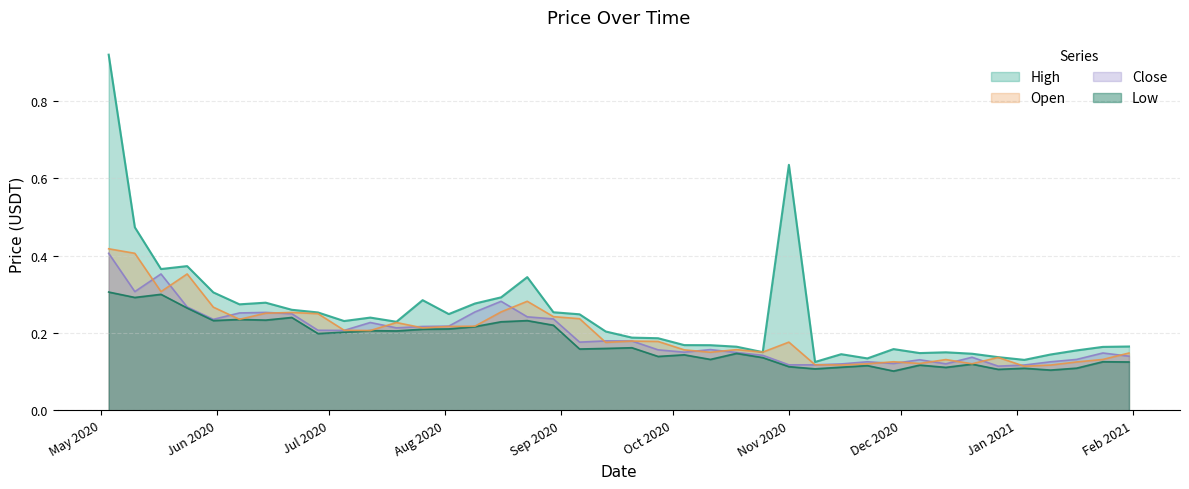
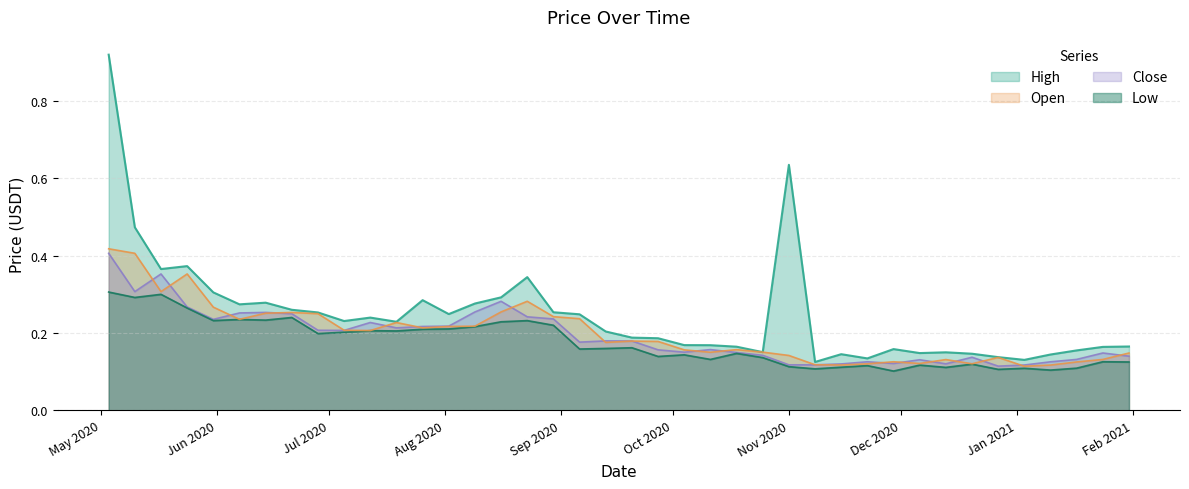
Open, Nov 2020: 0.18 -> 0.14
